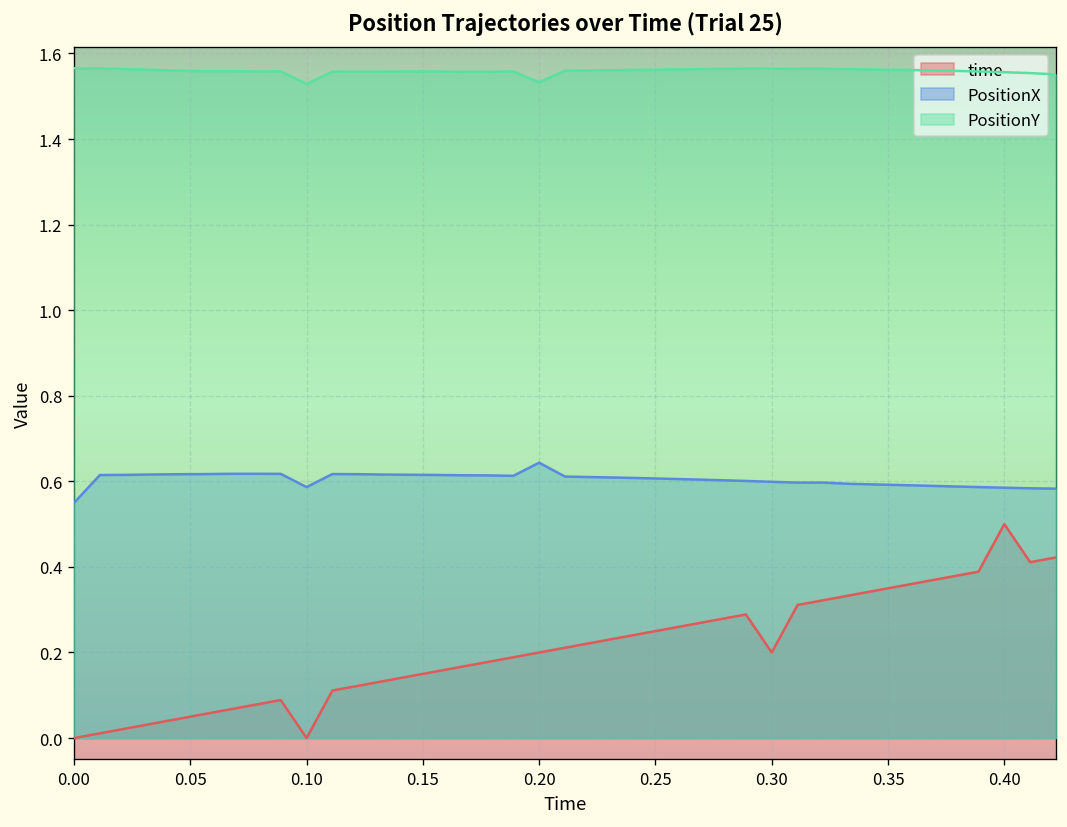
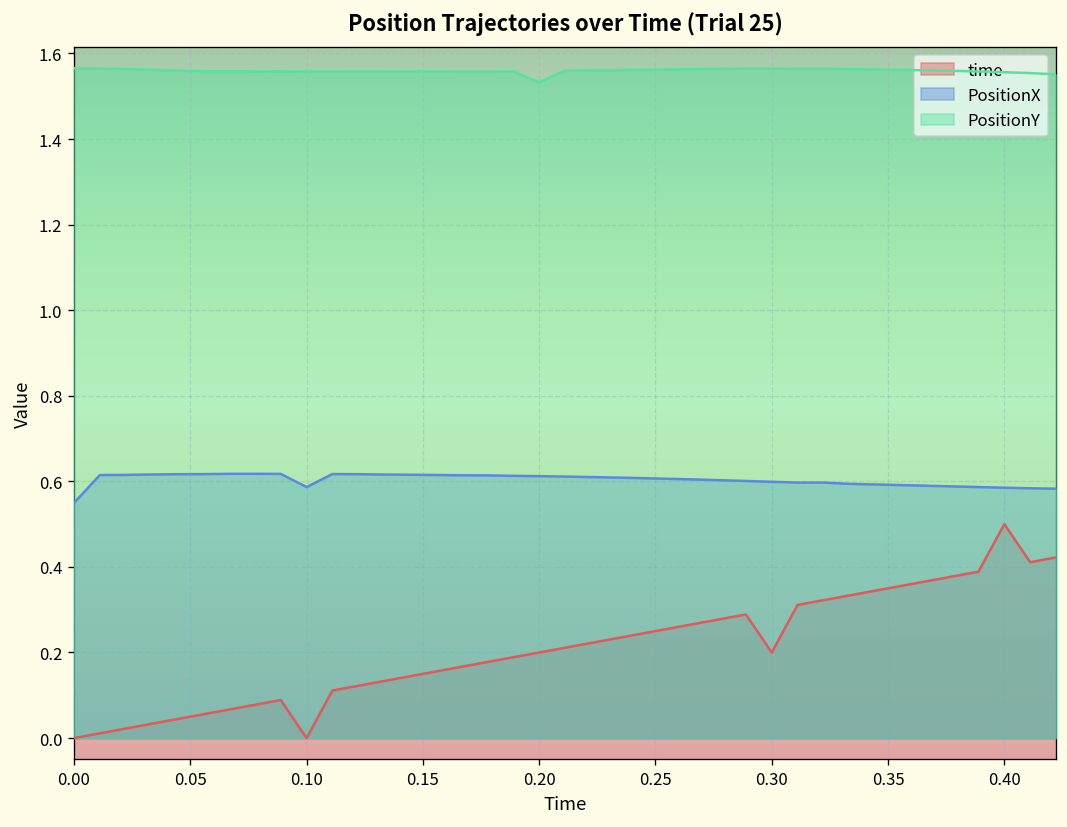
PositionY, 0.10: 1.53 -> 1.56
PositionX, 0.20: 0.64 -> 0.61
